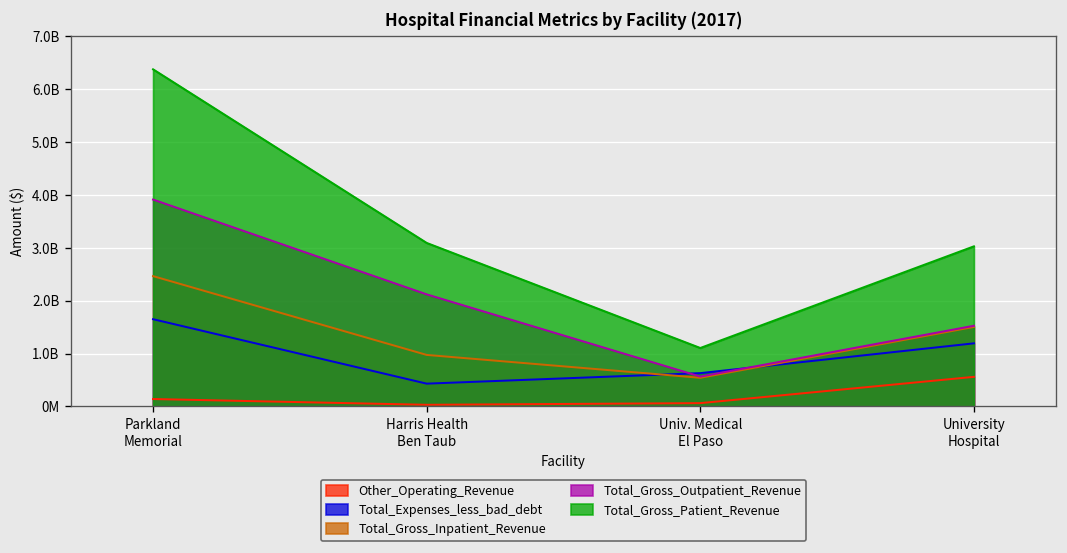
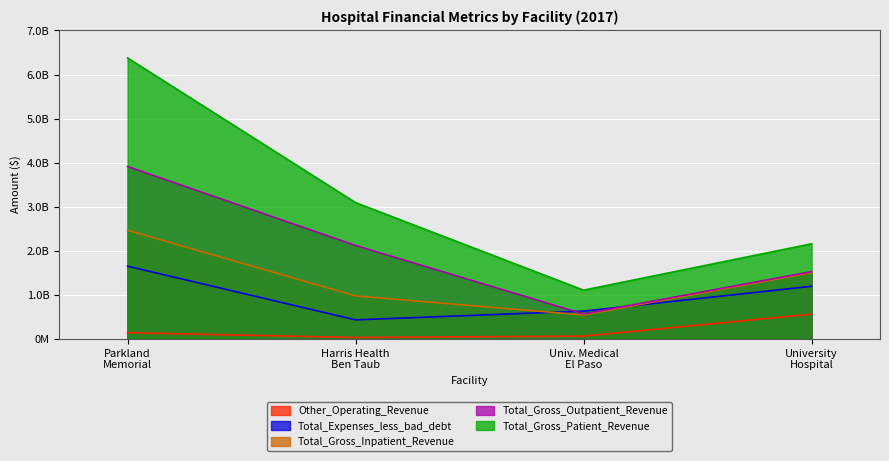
Total_Gross_Patient_Revenue, University Hospital: 3000000000 -> 2200000000
